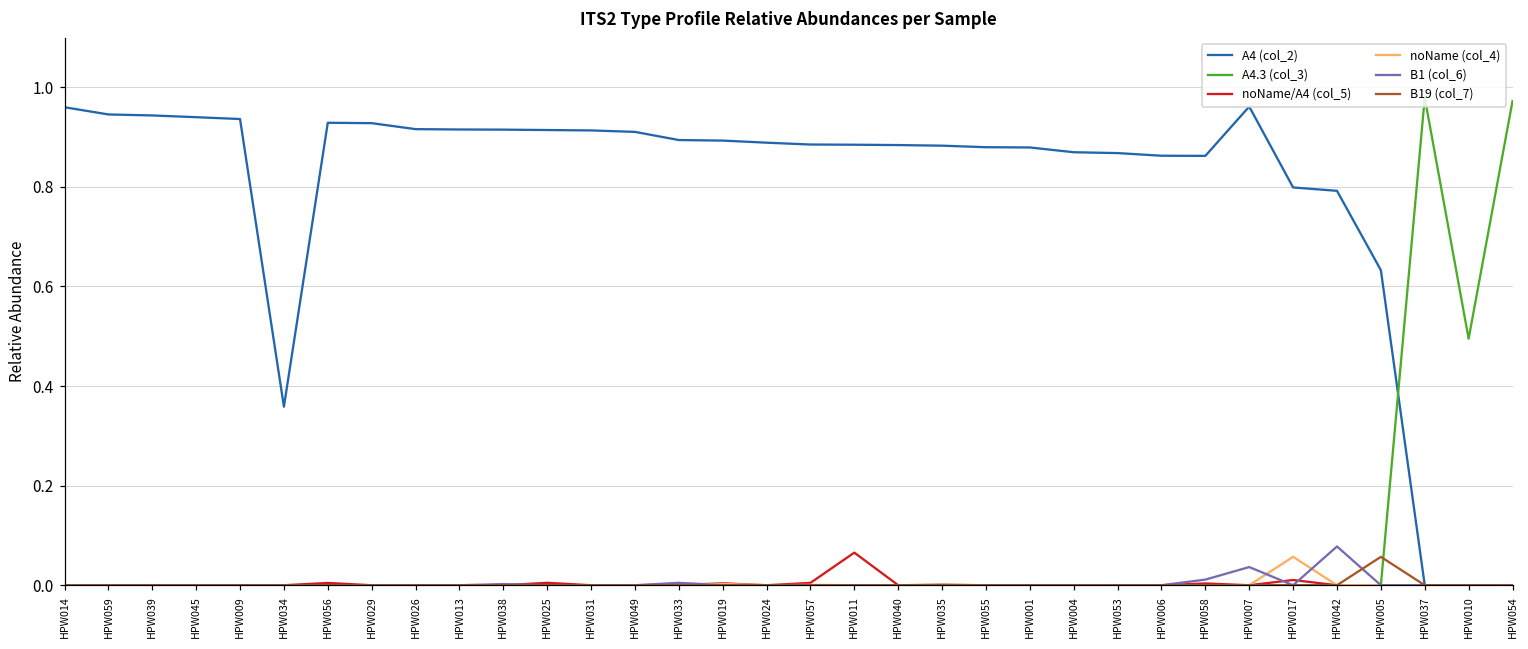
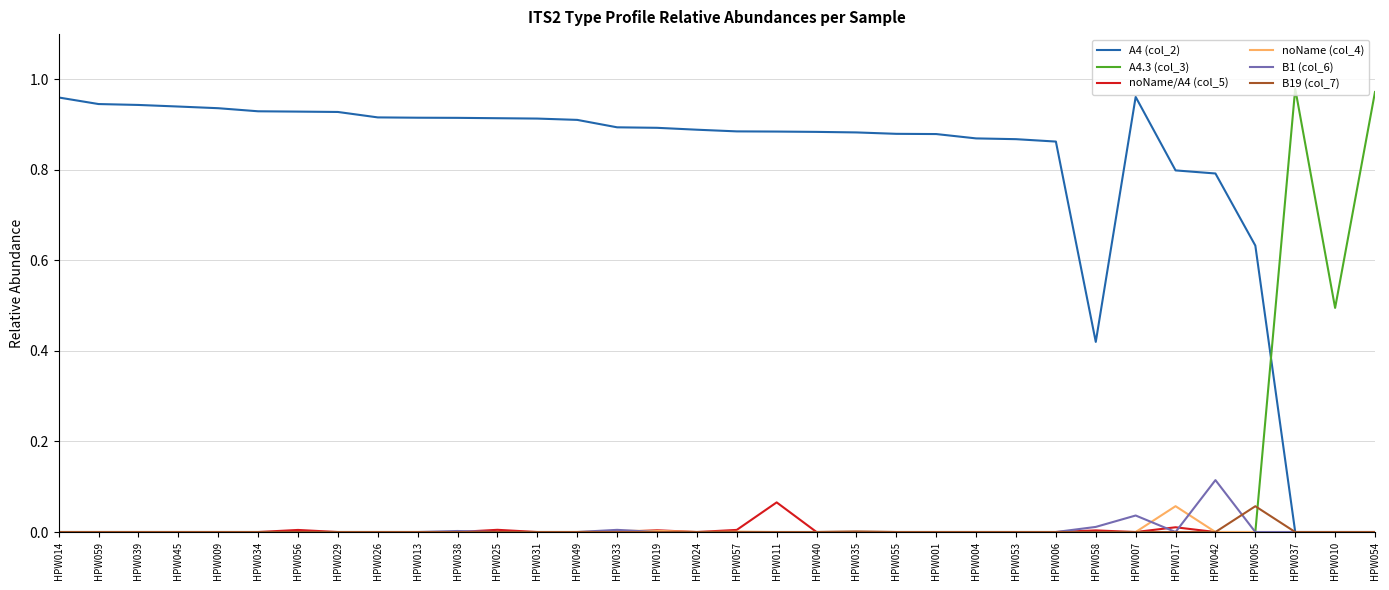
A4 (col_2), HPW034: 0.36 -> 0.93
A4 (col_2), HPW058: 0.86 -> 0.42
B1 (col_6), HPW042: 0.08 -> 0.11
